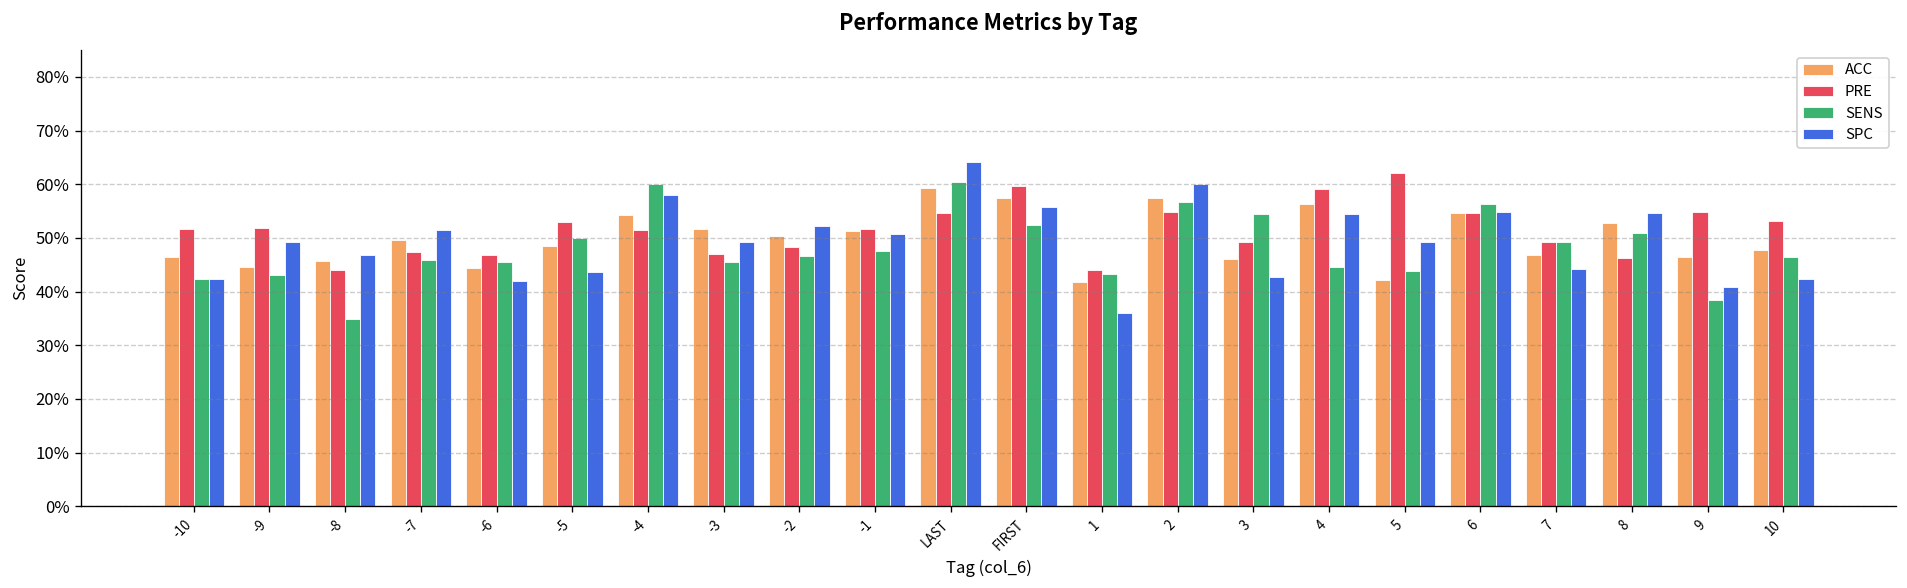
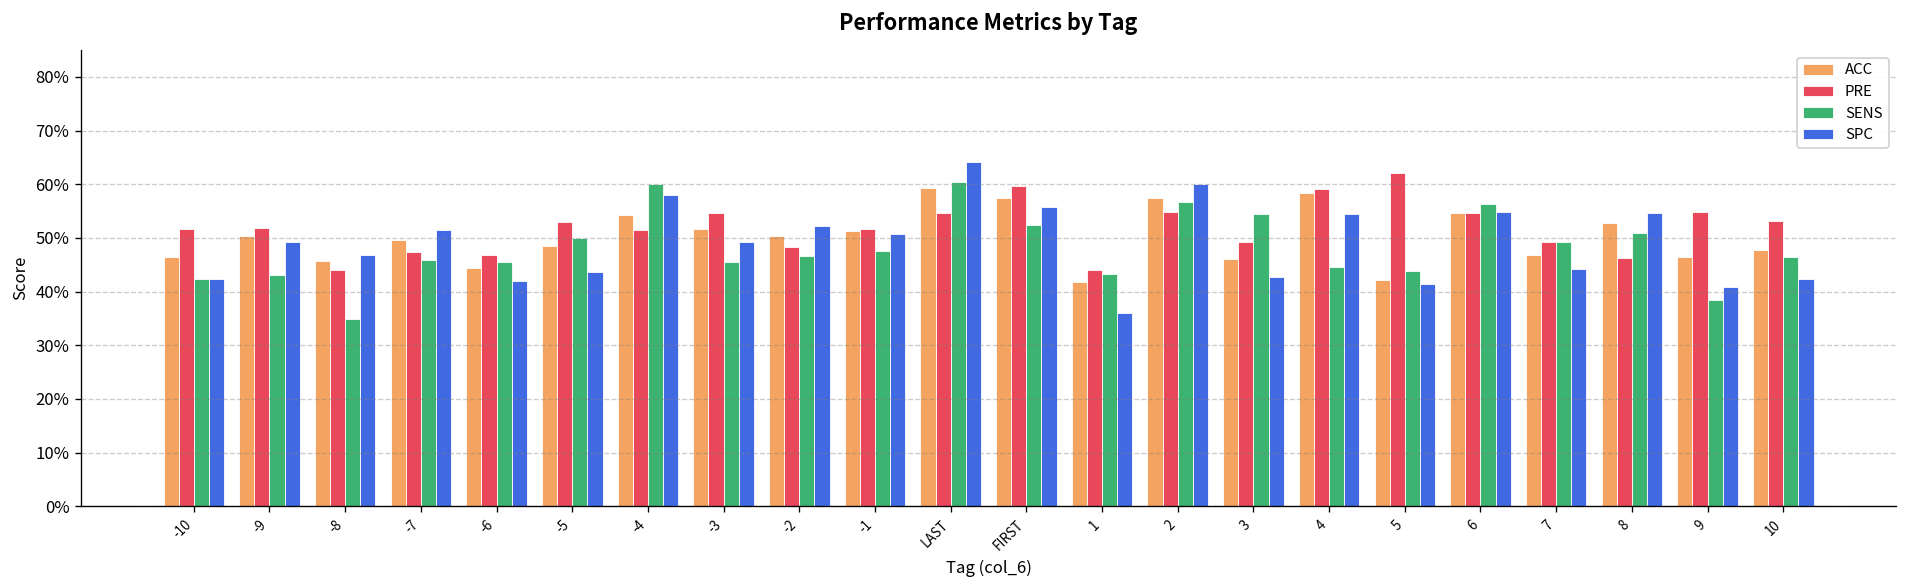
ACC, -9: 44% -> 50%
PRE, -3: 47% -> 55%
ACC, 4: 56% -> 58%
SPC, 5: 49% -> 41%
